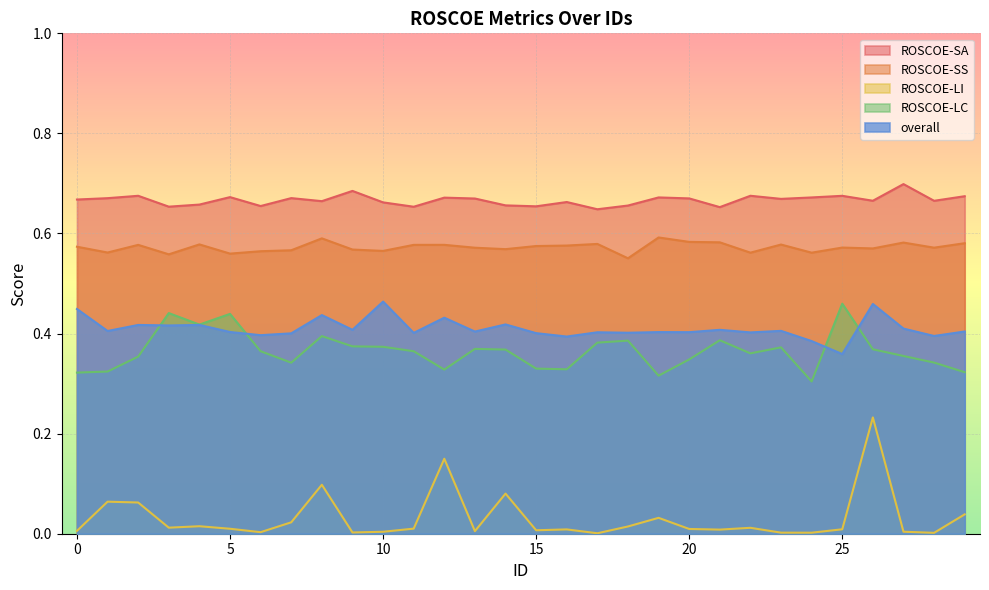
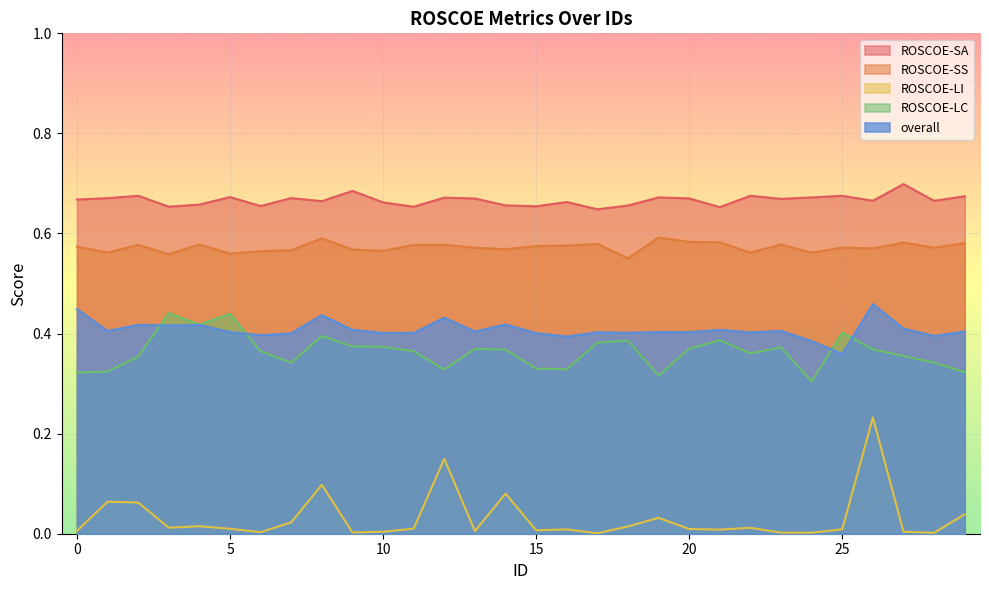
overall, 10: 0.46 -> 0.40
ROSCOE-LC, 20: 0.35 -> 0.37
ROSCOE-LC, 25: 0.46 -> 0.40
